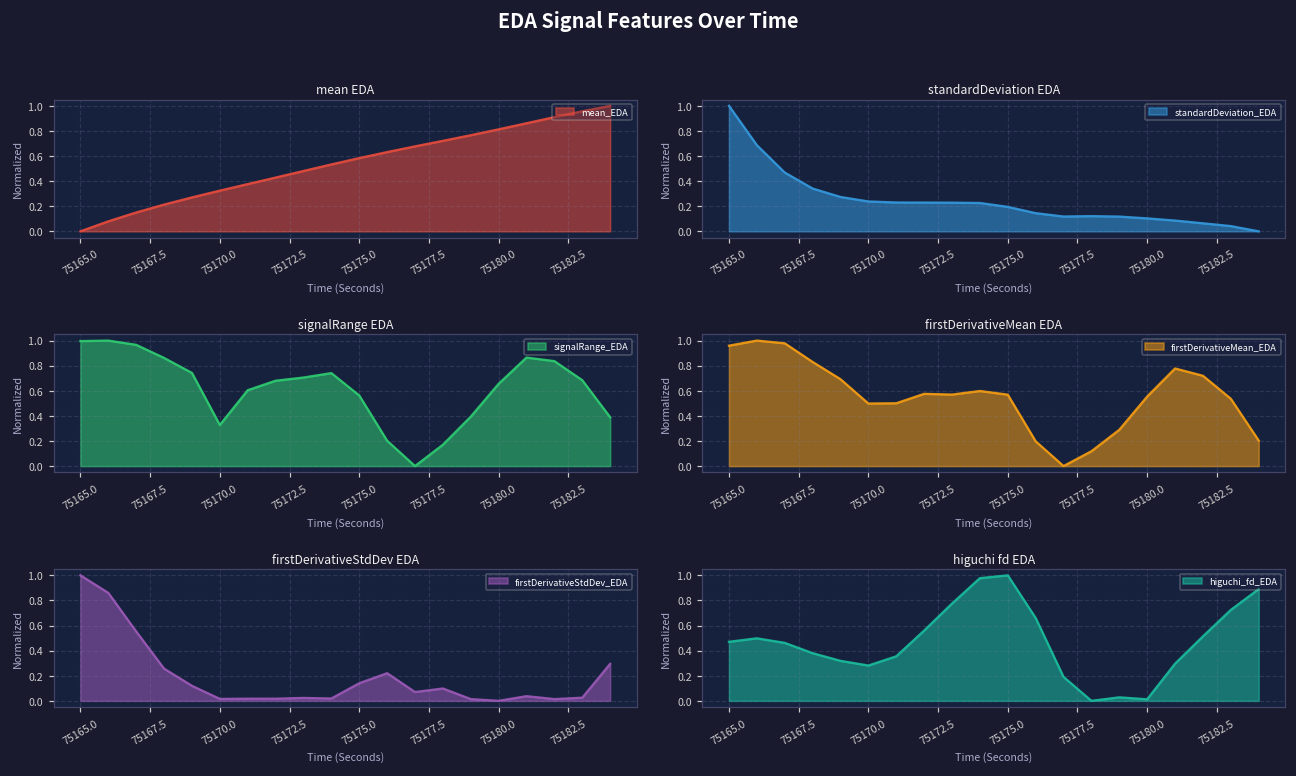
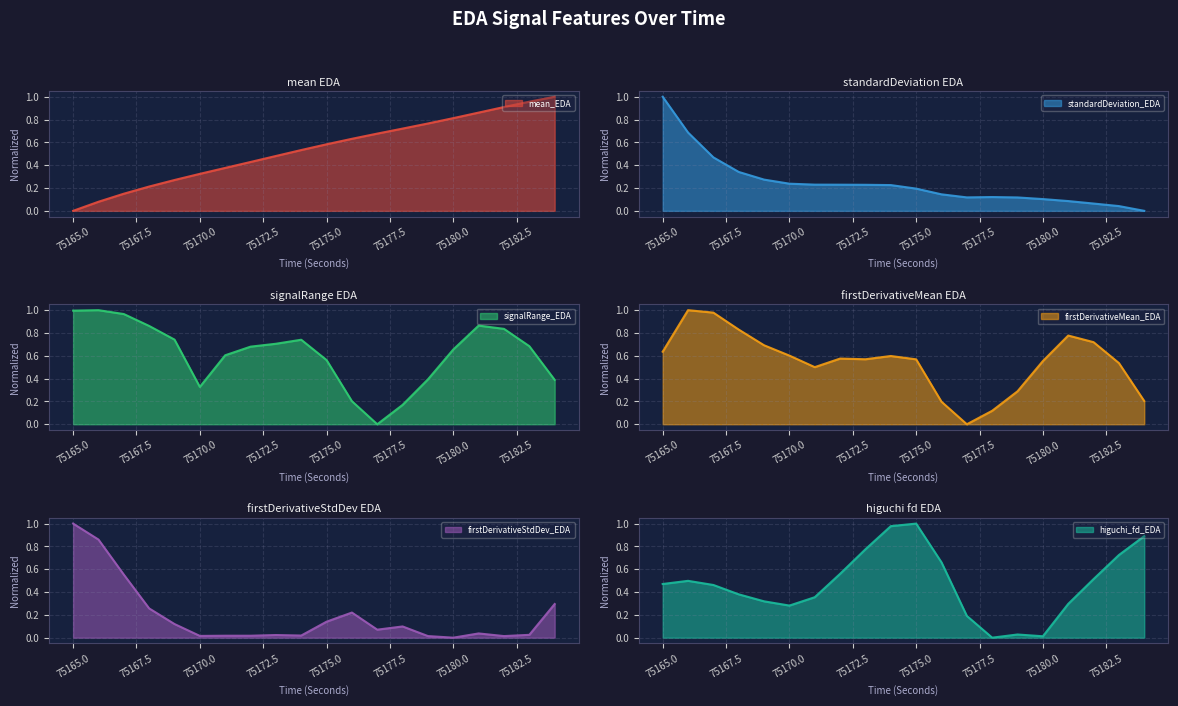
firstDerivativeMean EDA, 75165.0: 0.96 -> 0.64
firstDerivativeMean EDA, 75170.0: 0.50 -> 0.60
